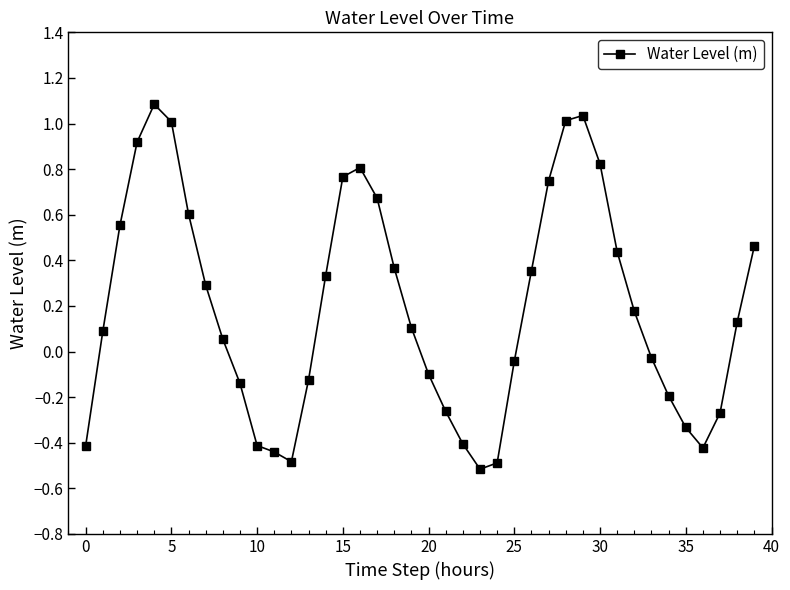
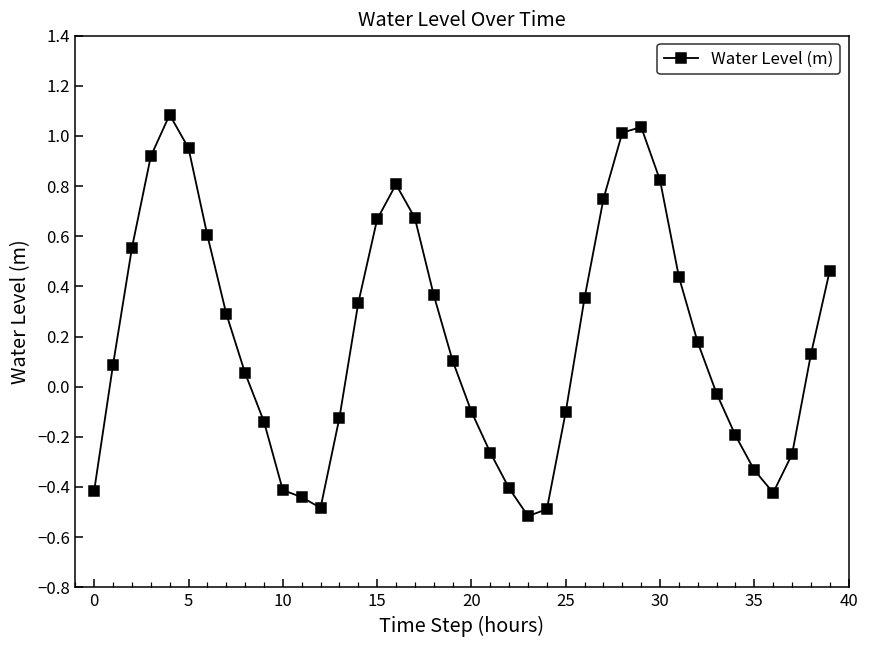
5: 1.01 -> 0.95
15: 0.77 -> 0.67
25: -0.04 -> -0.10
